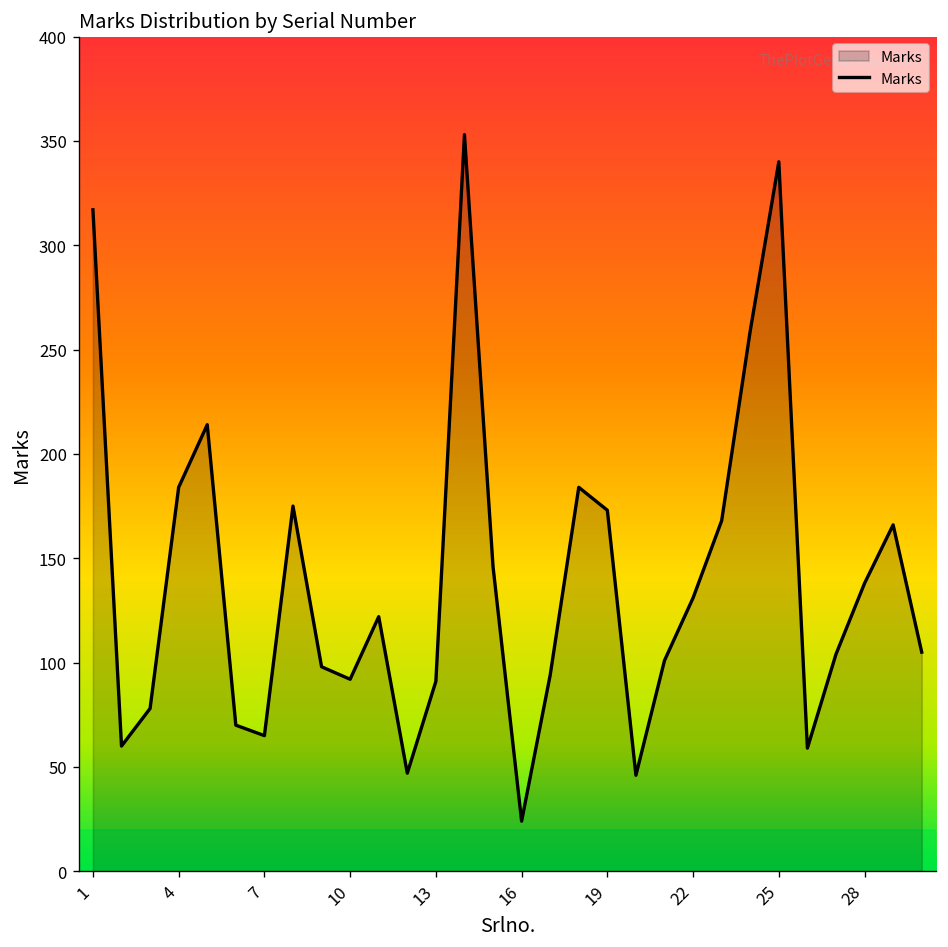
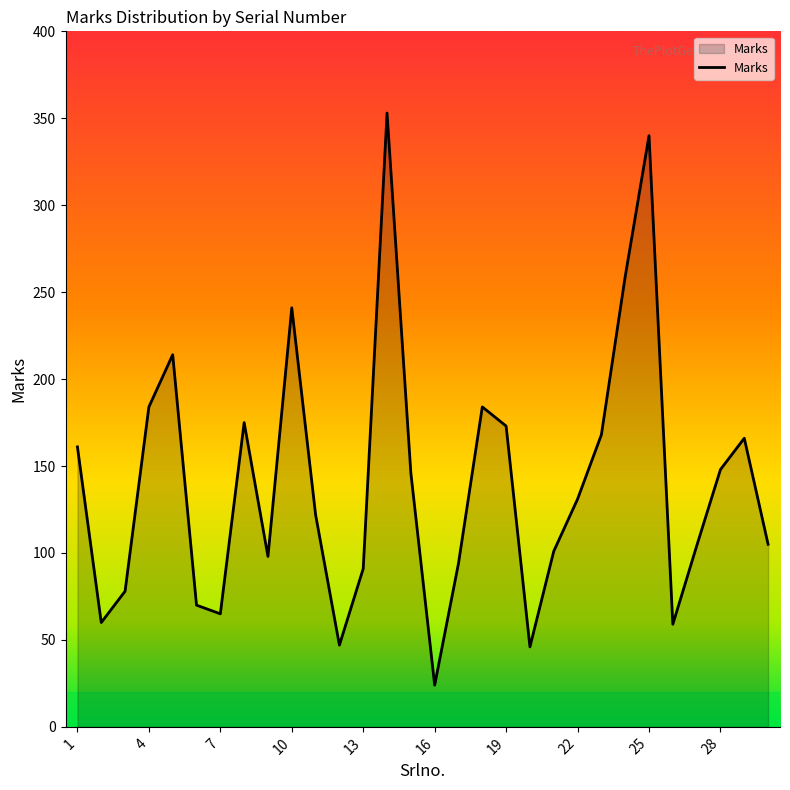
1: 317 -> 161
10: 92 -> 241
28: 138 -> 148
